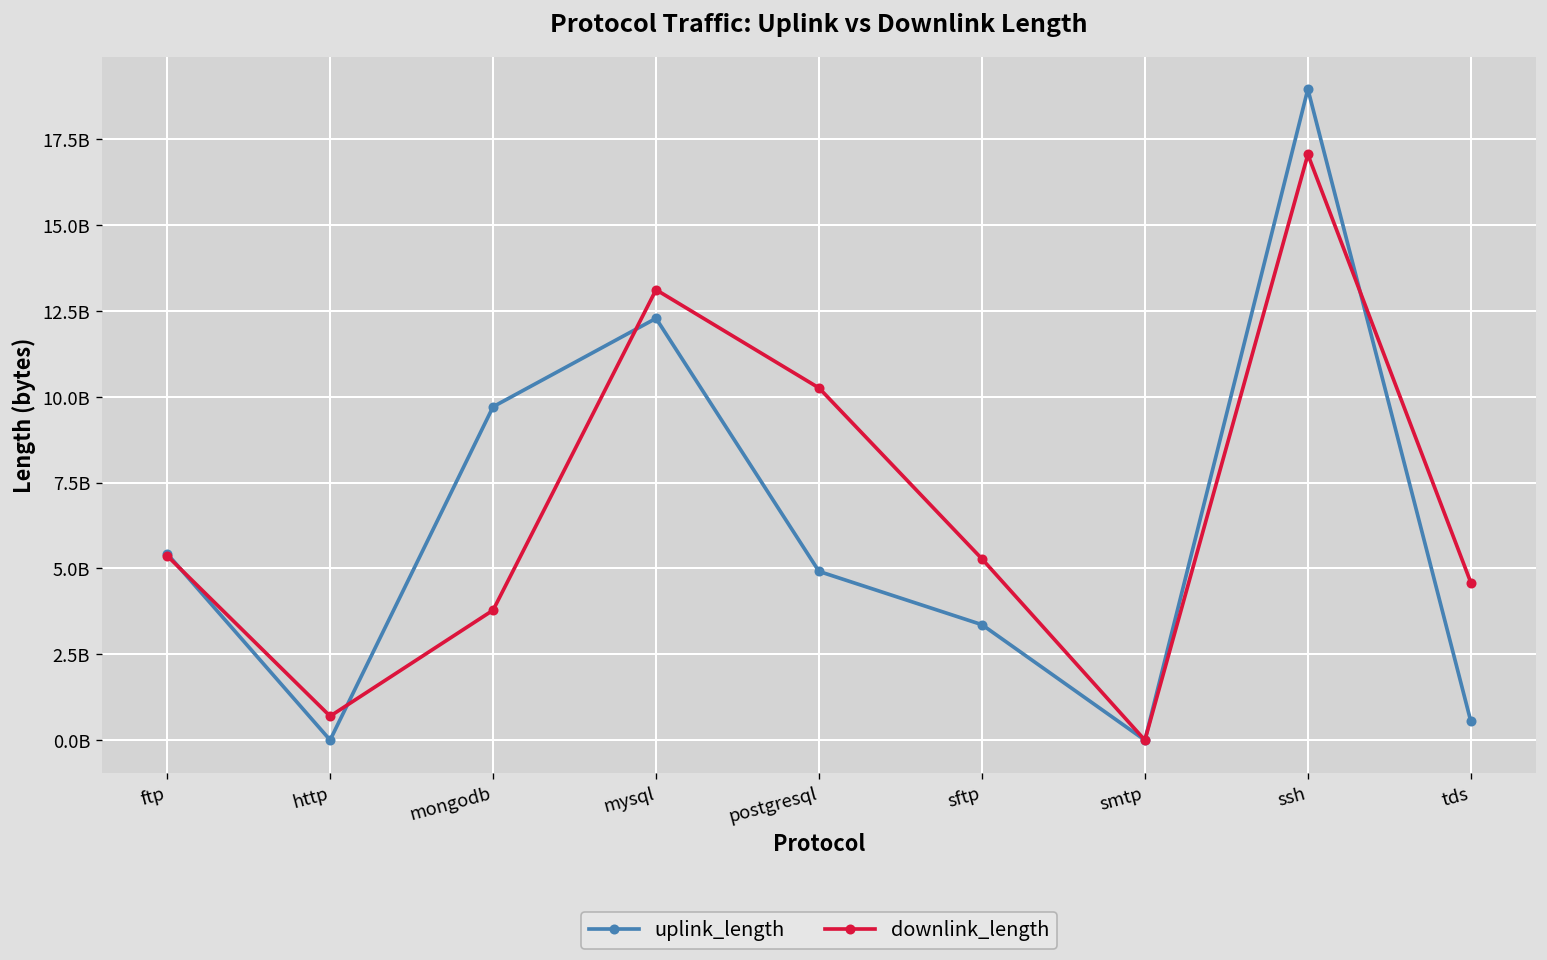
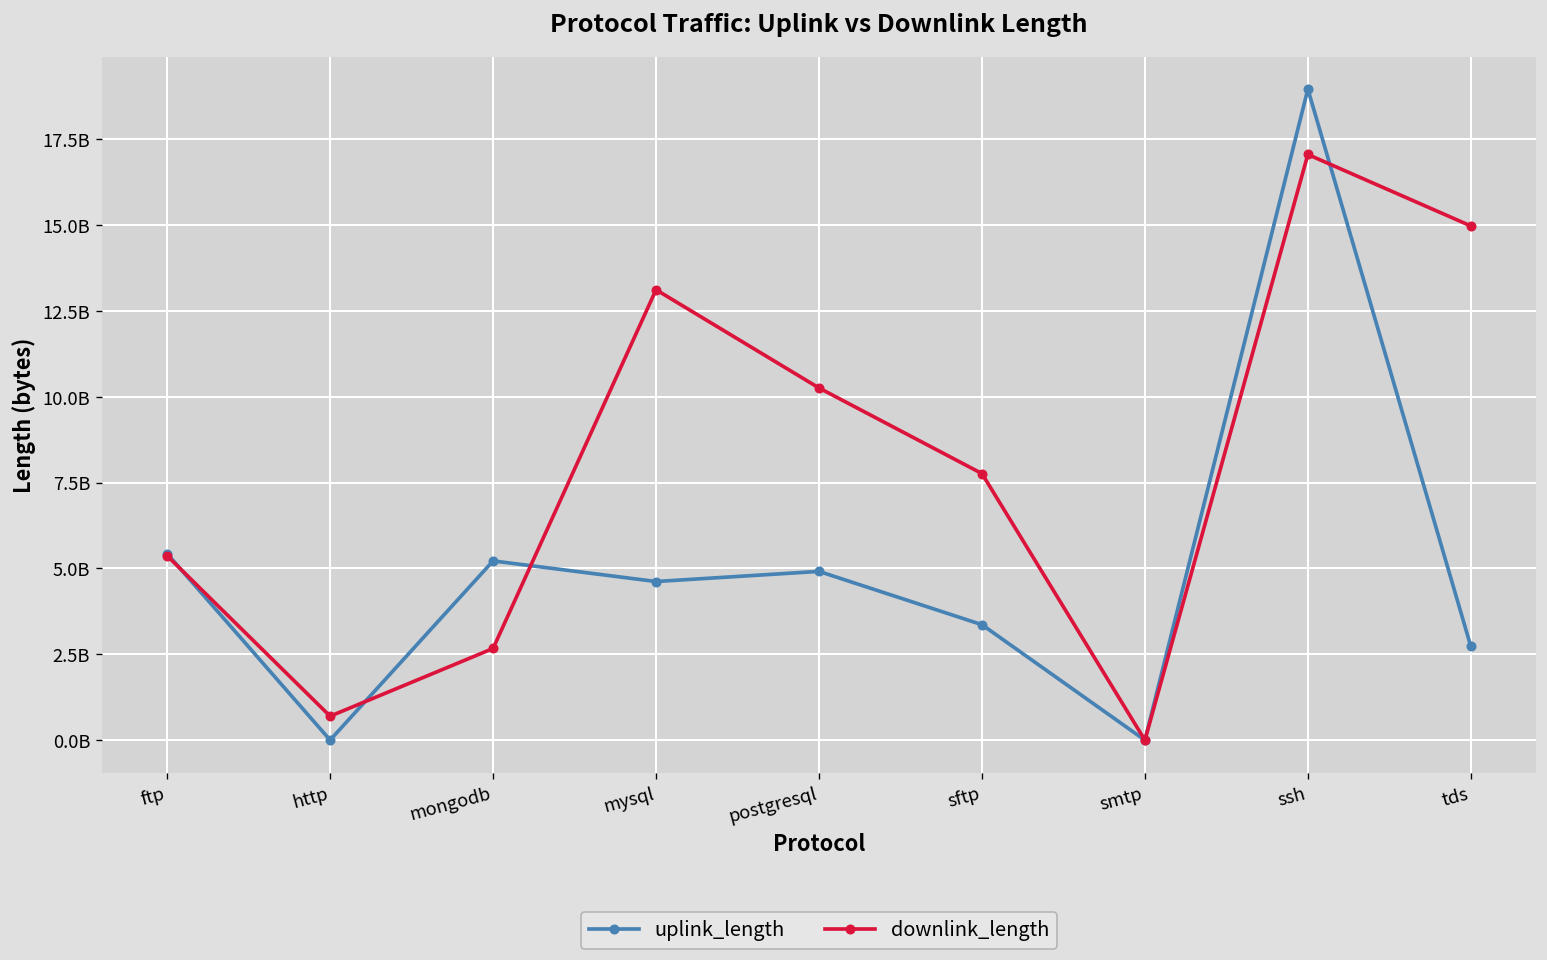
uplink_length, mongodb: 9700000000 -> 5200000000
downlink_length, mongodb: 3800000000 -> 2700000000
uplink_length, mysql: 12300000000 -> 4600000000
downlink_length, sftp: 5300000000 -> 7800000000
uplink_length, tds: 500000000 -> 2700000000
downlink_length, tds: 4600000000 -> 15000000000
